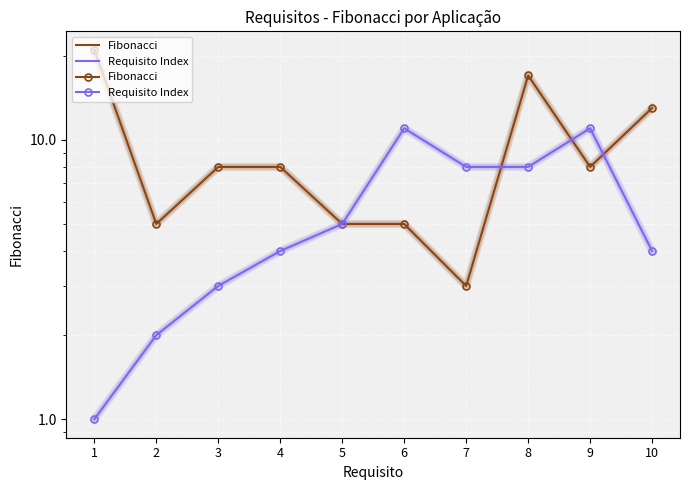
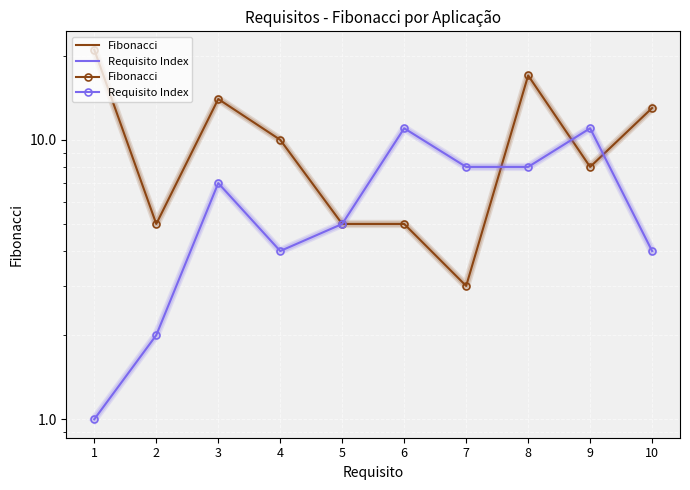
Fibonacci, 3: 8 -> 14
Requisito Index, 3: 3 -> 7
Fibonacci, 4: 8 -> 10
